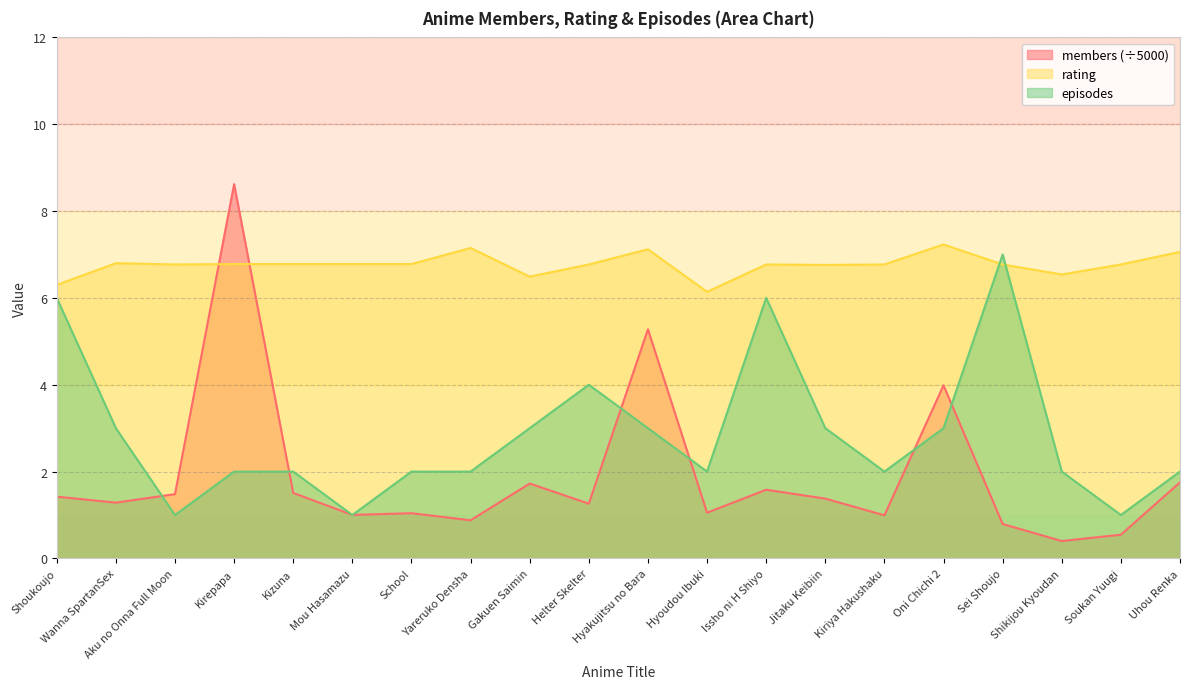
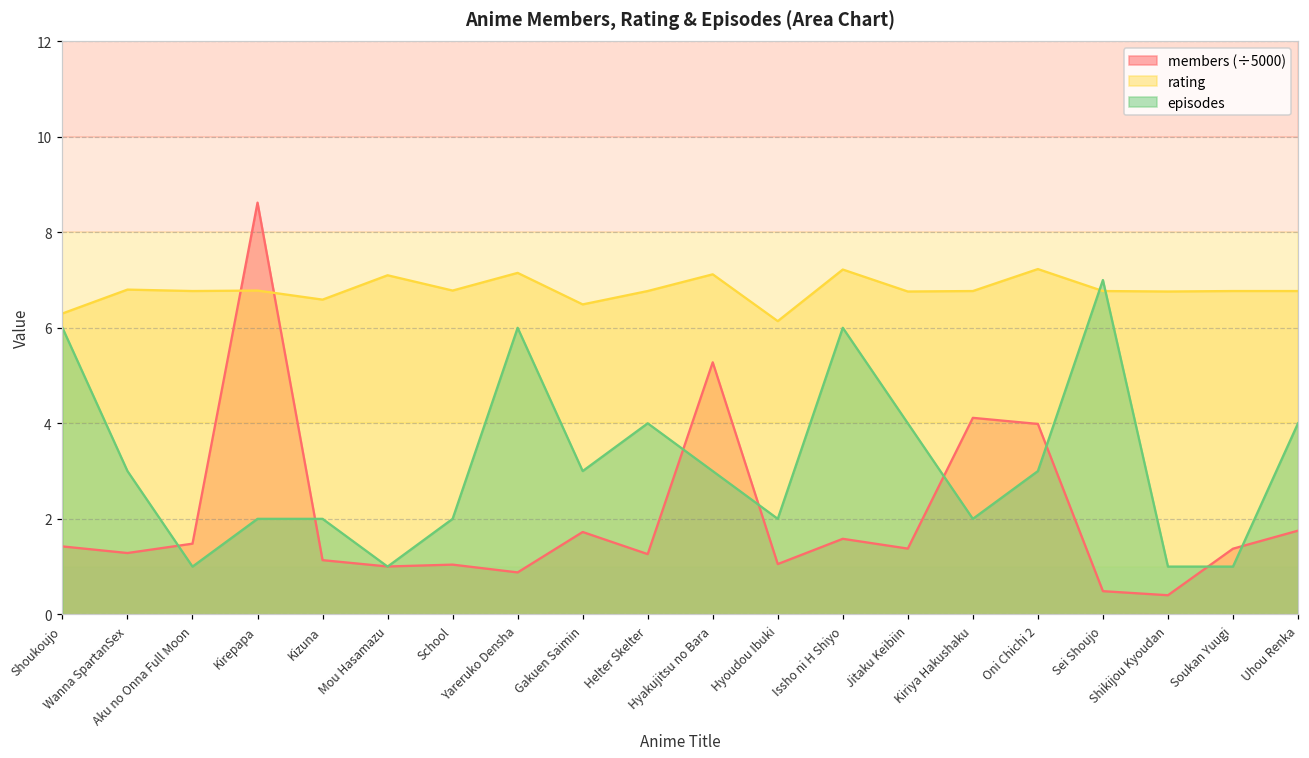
members (÷5000), Kizuna: 1.5 -> 1.1
rating, Kizuna: 6.8 -> 6.6
rating, Mou Hasamazu: 6.8 -> 7.1
episodes, Yareruko Densha: 2 -> 6
rating, Issho ni H Shiyo: 6.8 -> 7.2
episodes, Jitaku Keibiin: 3 -> 4
members (÷5000), Kiriya Hakushaku: 1.0 -> 4.1
members (÷5000), Sei Shoujo: 0.8 -> 0.5
rating, Shikijou Kyoudan: 6.5 -> 6.8
episodes, Shikijou Kyoudan: 2 -> 1
members (÷5000), Soukan Yuugi: 0.5 -> 1.4
rating, Uhou Renka: 7.1 -> 6.8
episodes, Uhou Renka: 2 -> 4
